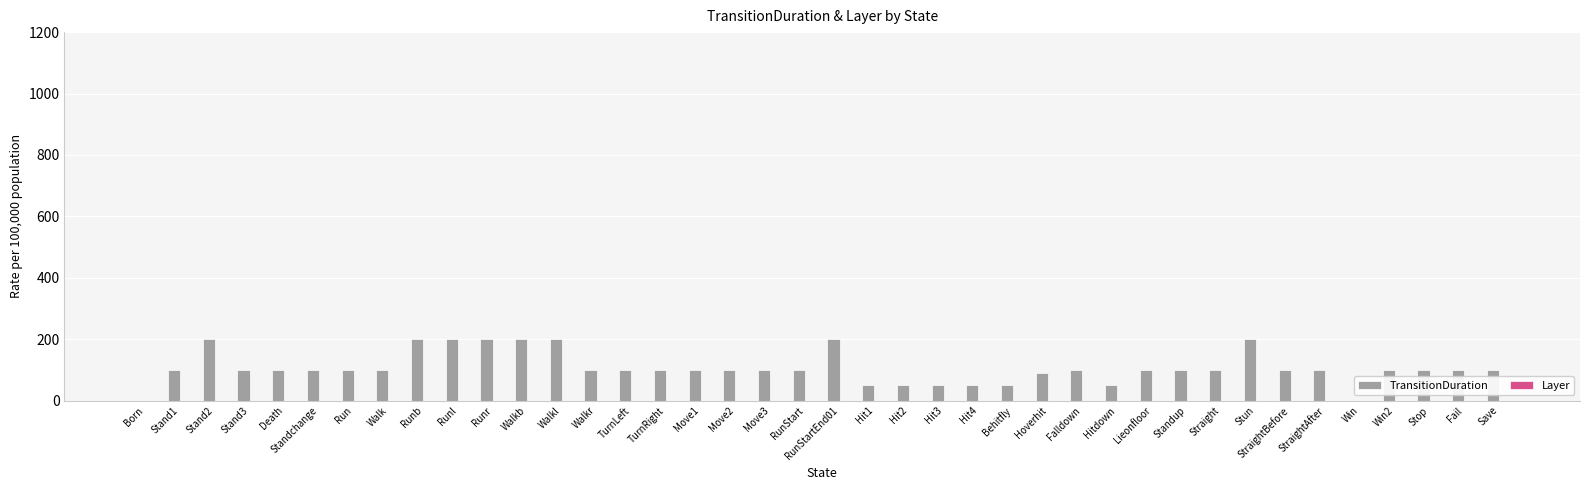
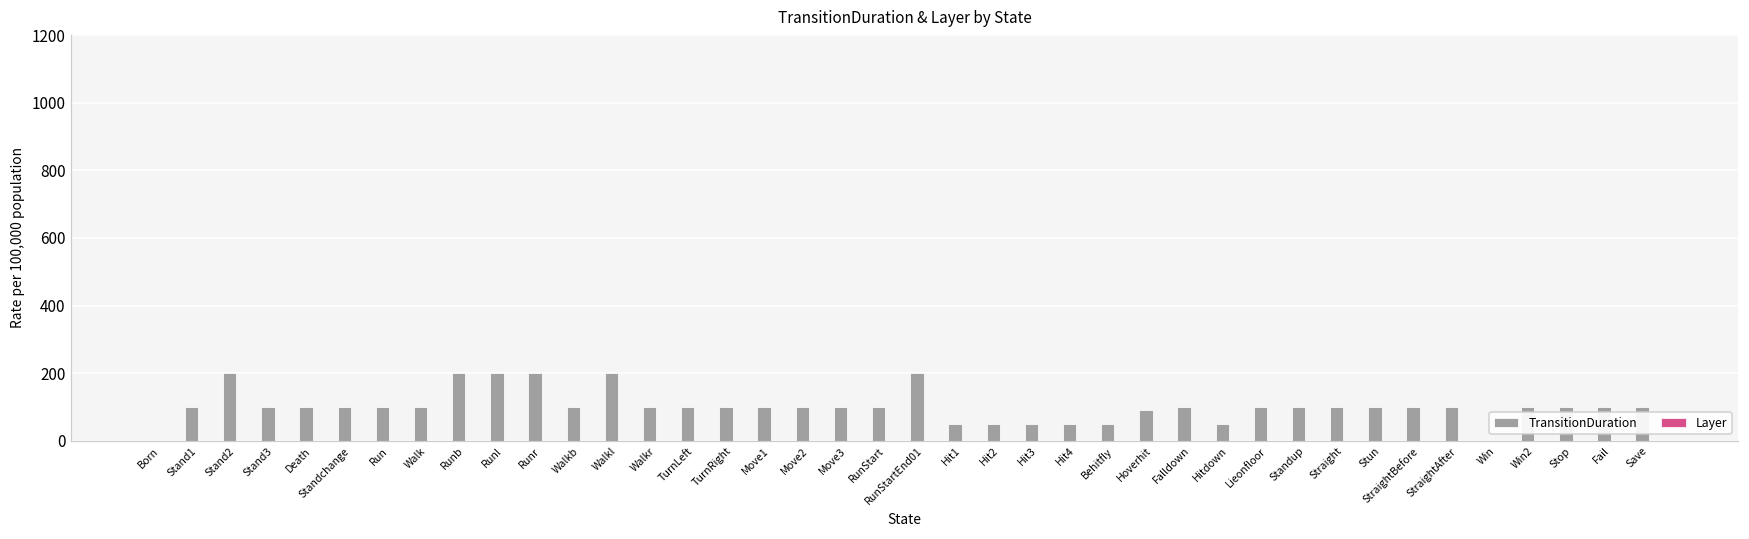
TransitionDuration, Walkb: 200 -> 100
TransitionDuration, Stun: 200 -> 100
